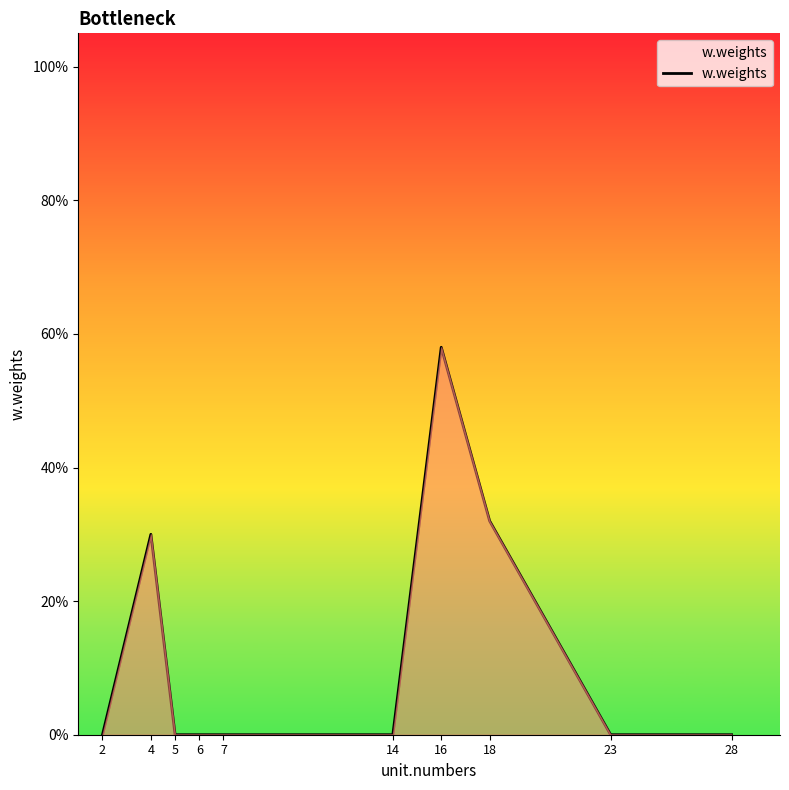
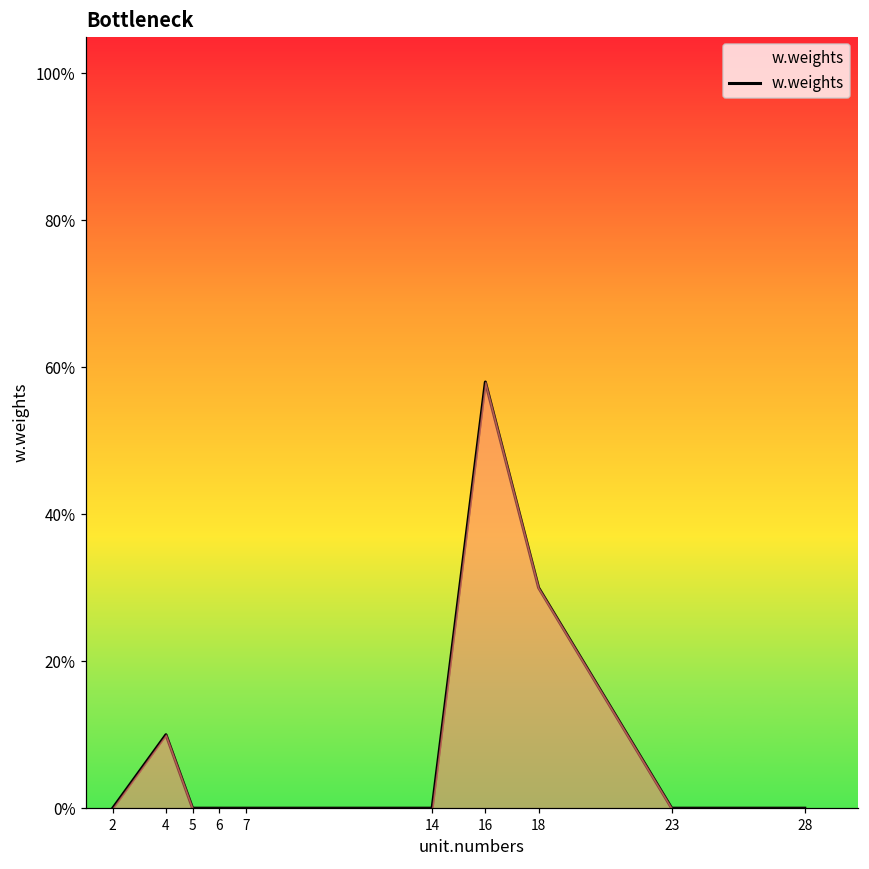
4: 30% -> 10%
18: 32% -> 30%
